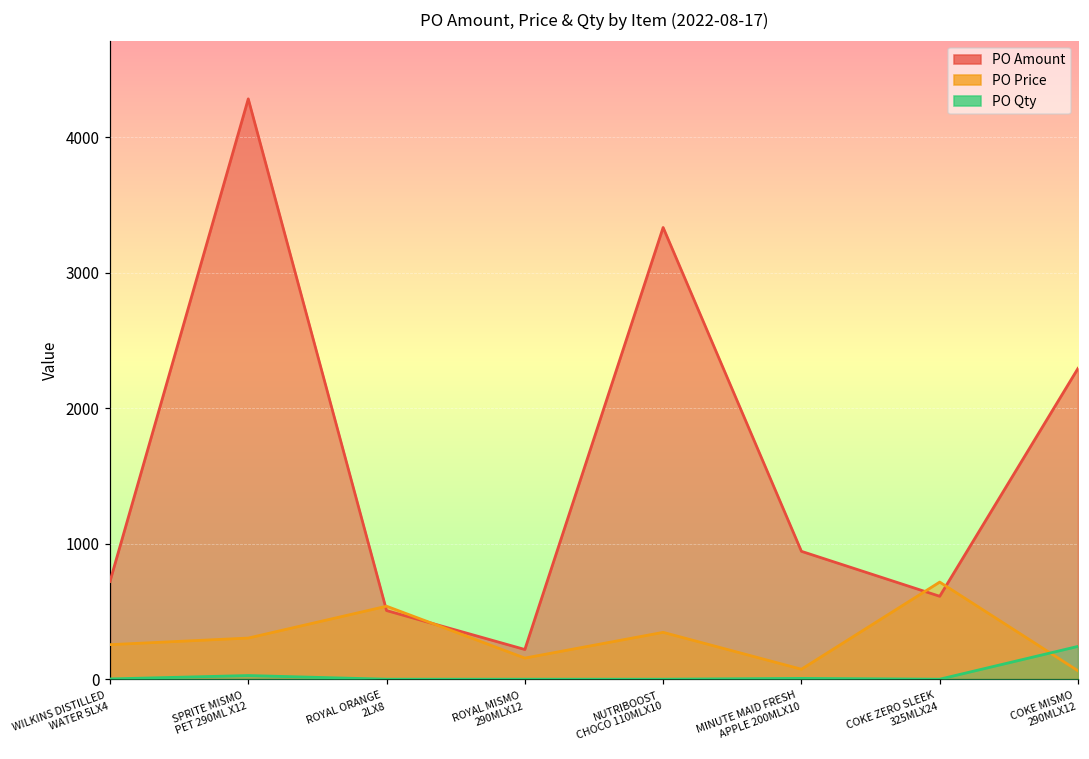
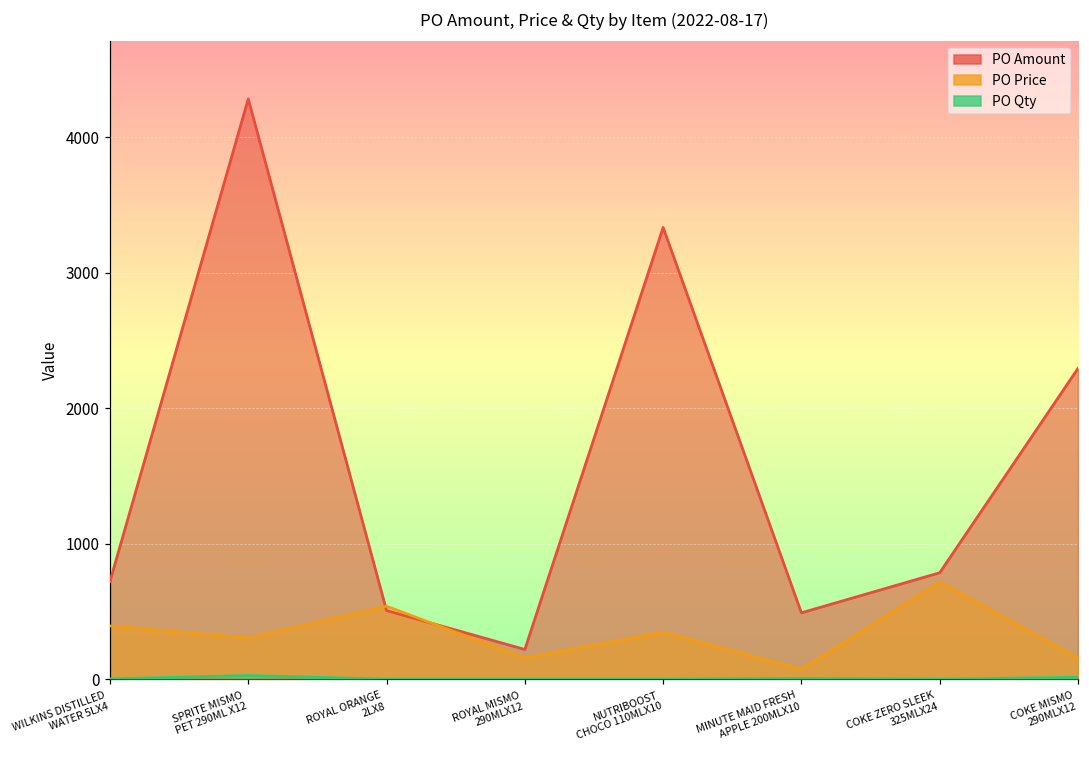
PO Price, WILKINS DISTILLED WATER 5LX4: 260 -> 390
PO Amount, MINUTE MAID FRESH APPLE 200MLX10: 940 -> 490
PO Amount, COKE ZERO SLEEK 325MLX24: 610 -> 790
PO Price, COKE MISMO 290MLX12: 60 -> 160
PO Qty, COKE MISMO 290MLX12: 240 -> 20
